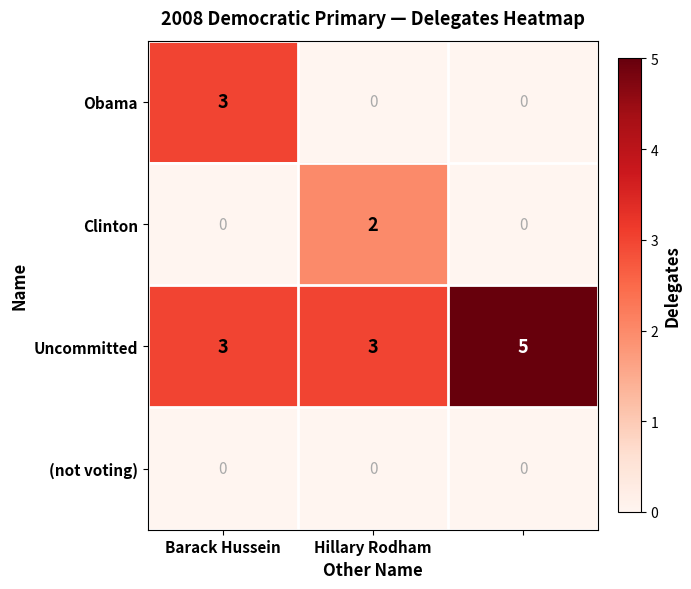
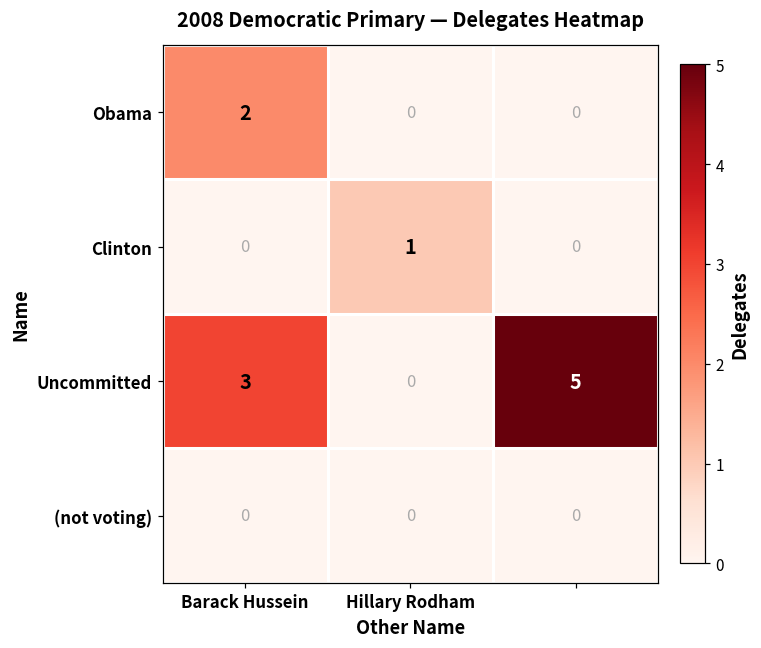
Obama, Barack Hussein: 3 -> 2
Clinton, Hillary Rodham: 2 -> 1
Uncommitted, Hillary Rodham: 3 -> 0
